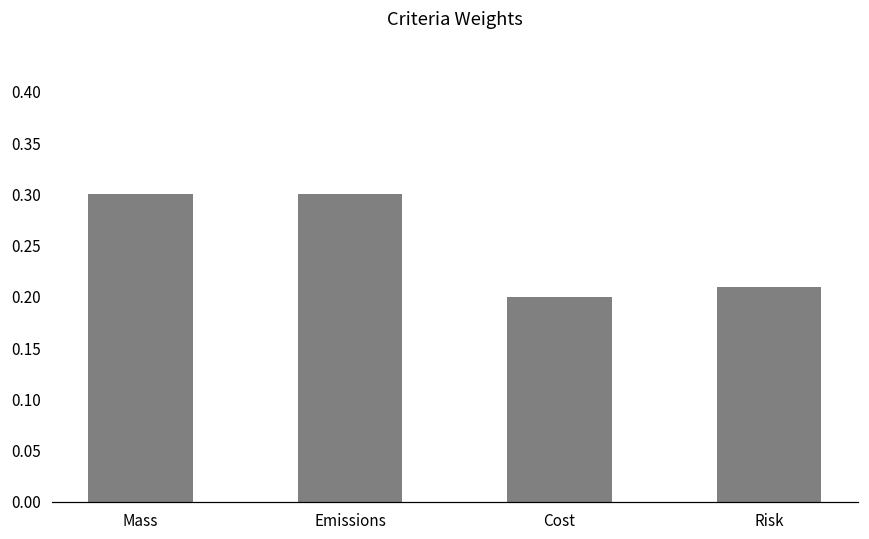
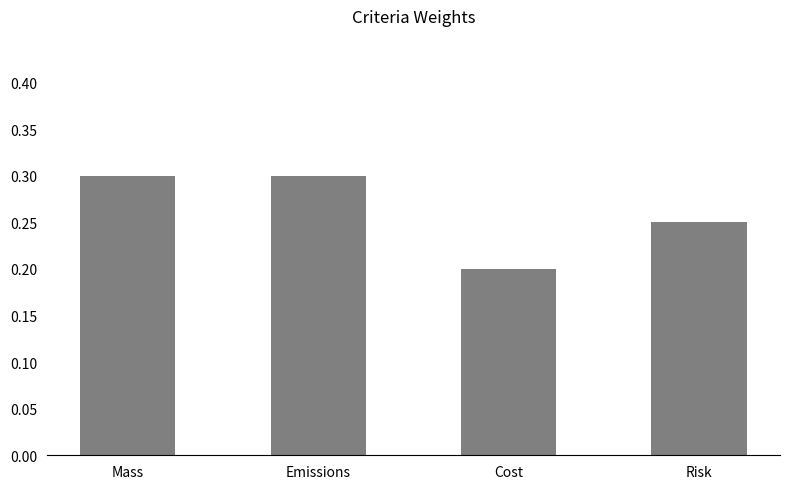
Risk: 0.21 -> 0.25
